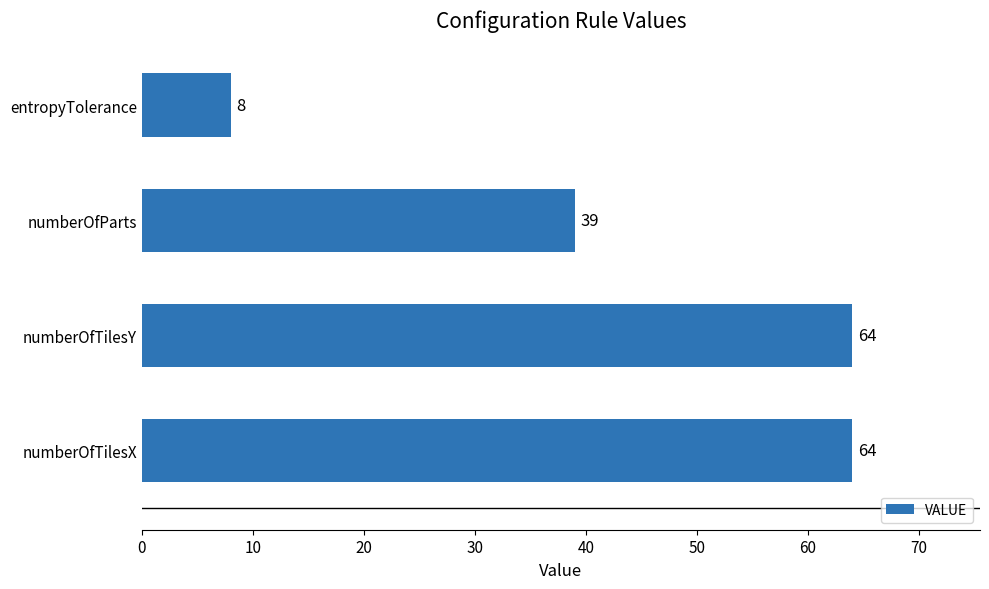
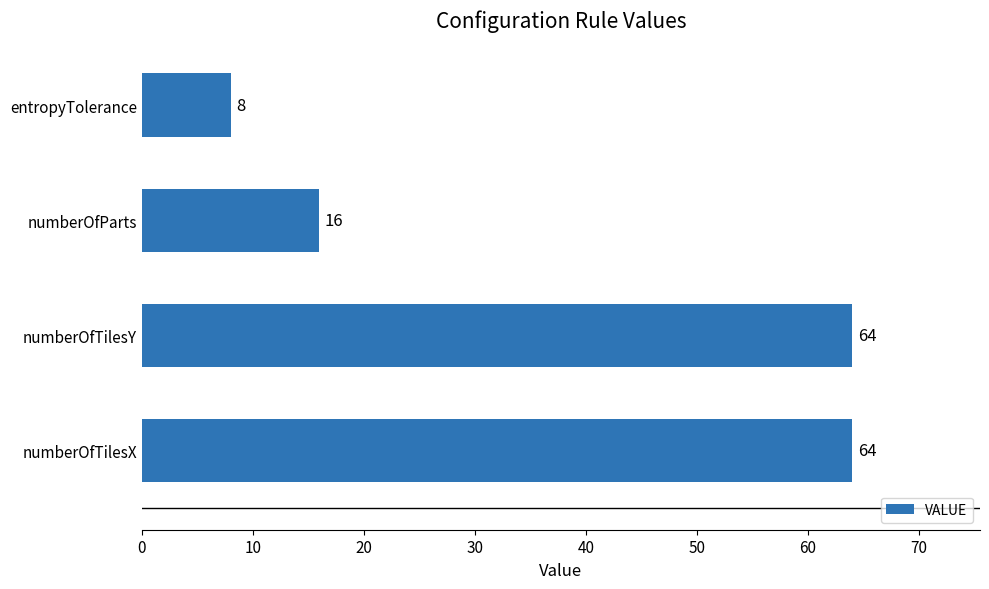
numberOfParts: 39 -> 16
